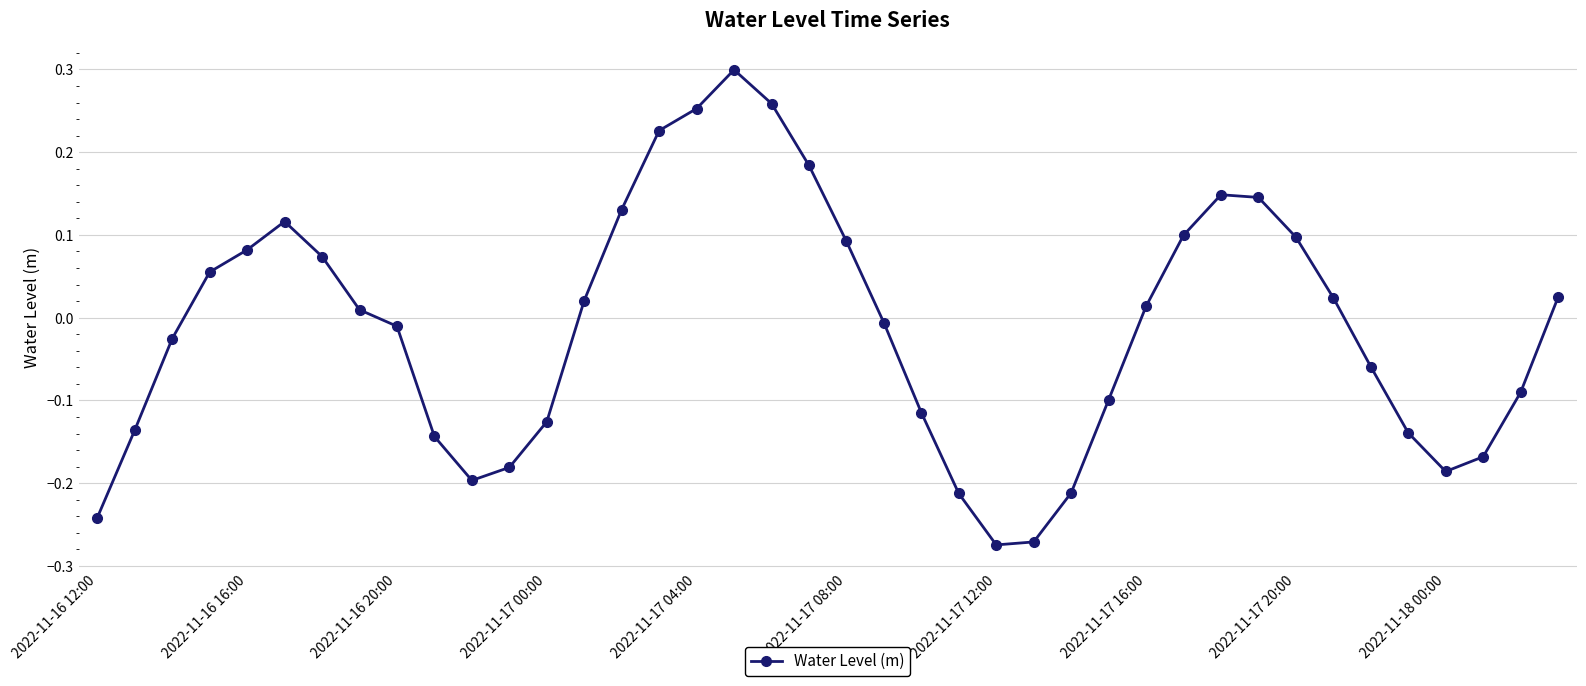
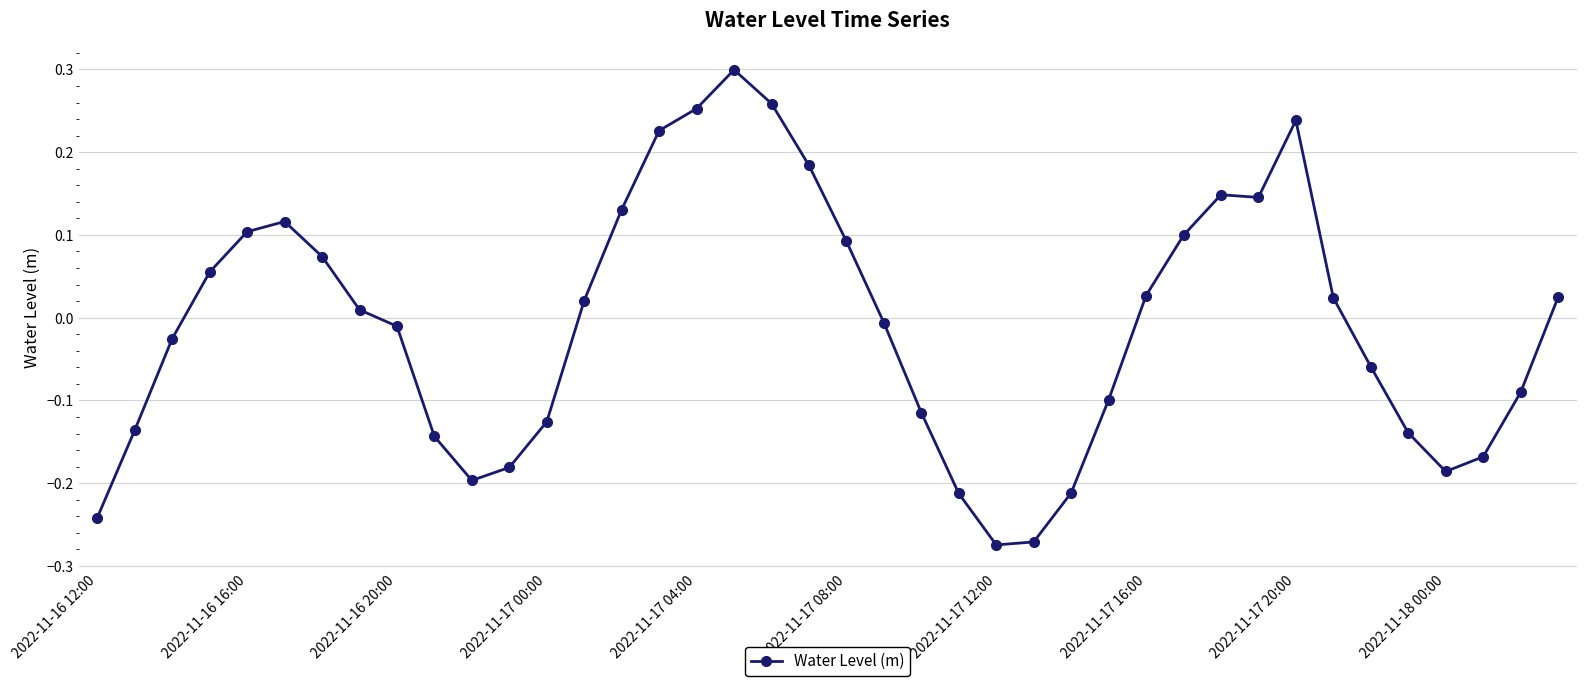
2022-11-16 16:00: 0.08 -> 0.10
2022-11-17 16:00: 0.01 -> 0.03
2022-11-17 20:00: 0.10 -> 0.24
